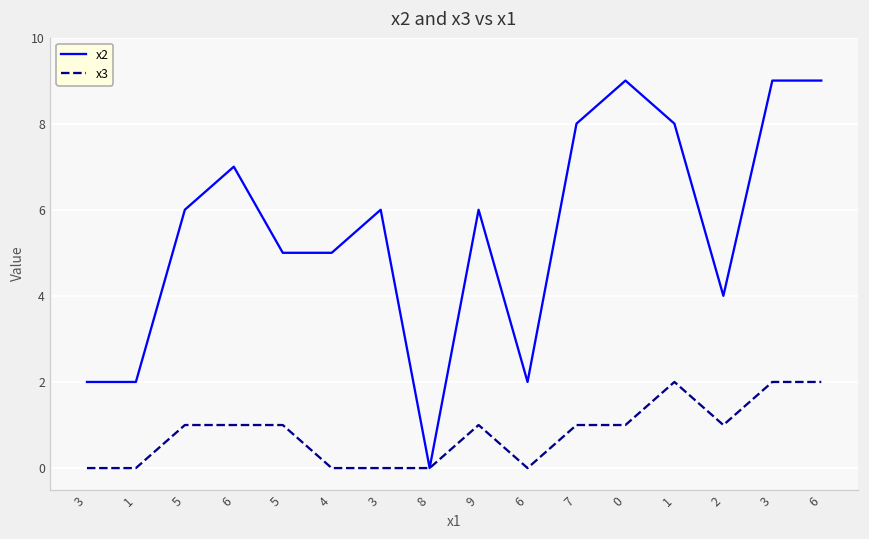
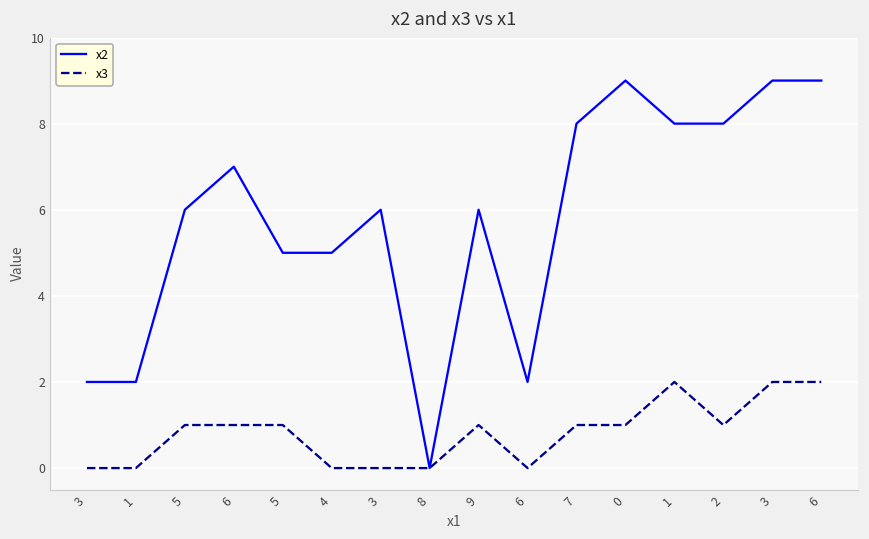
x2, 2: 4 -> 8
